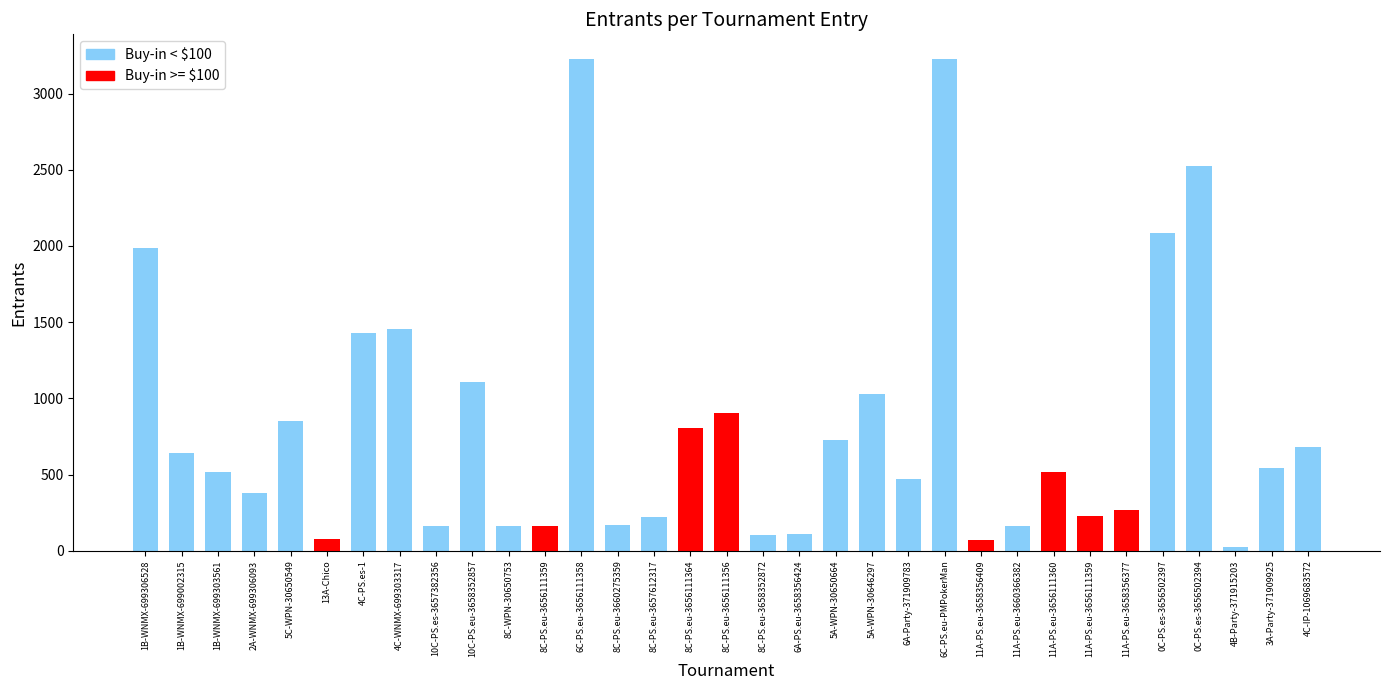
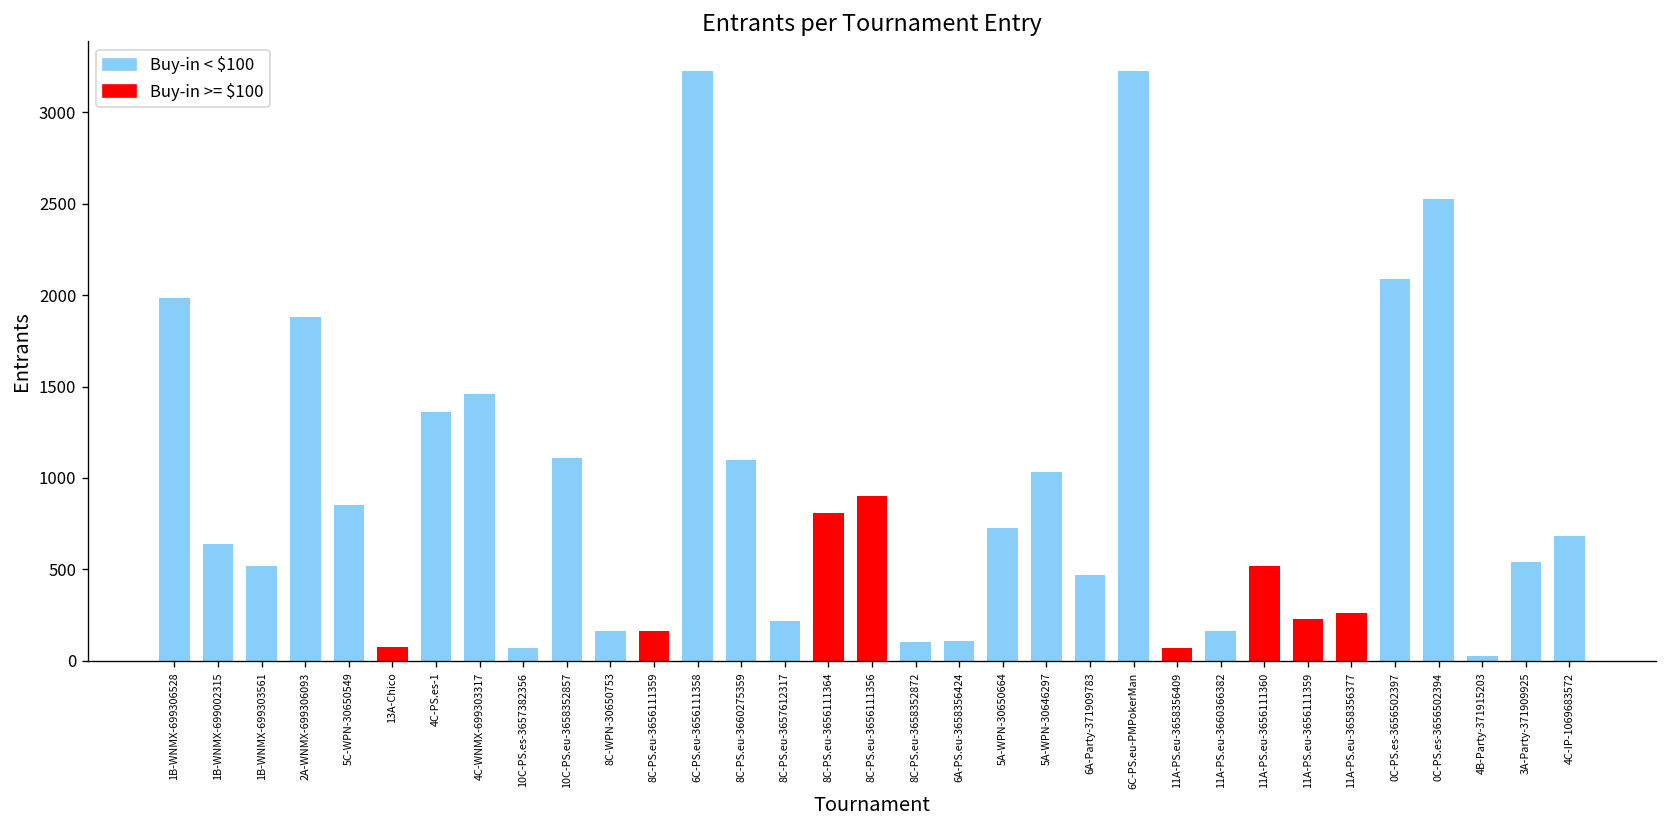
2A-WNMX-699306093: 380 -> 1880
4C-PS.es-1: 1430 -> 1360
10C-PS.es-3657382356: 160 -> 70
8C-PS.eu-3660275359: 170 -> 1100
